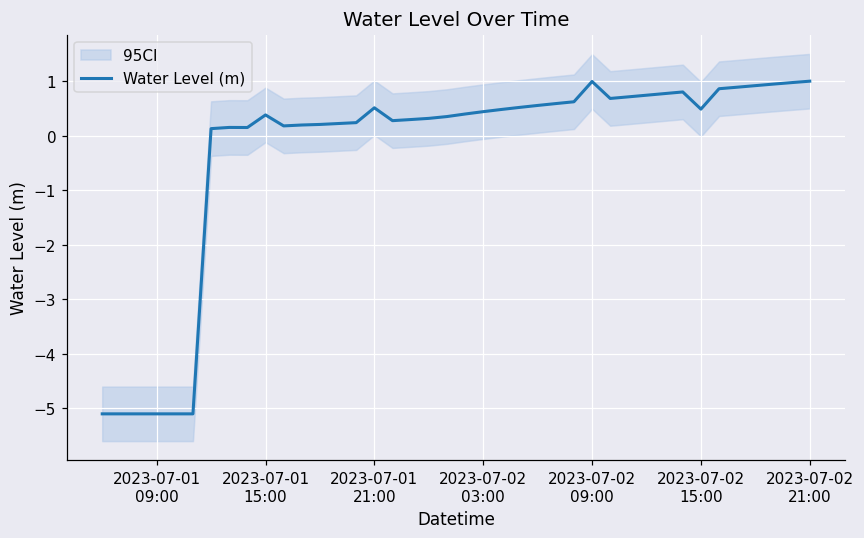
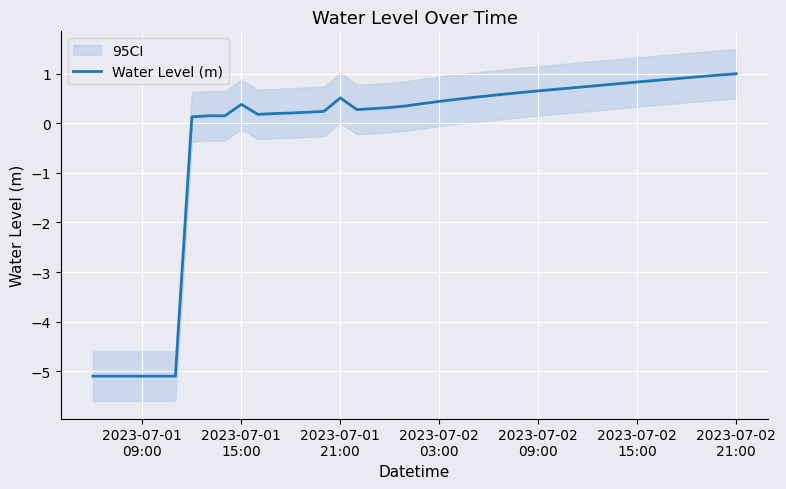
Water Level (m), 2023-07-02 09:00: 1.0 -> 0.7
Water Level (m), 2023-07-02 15:00: 0.5 -> 0.8
